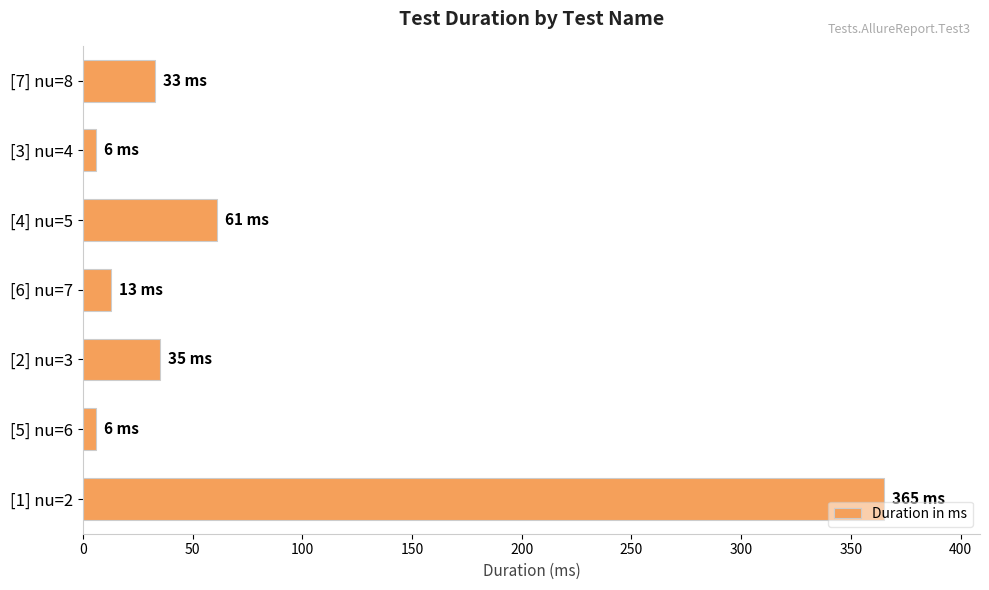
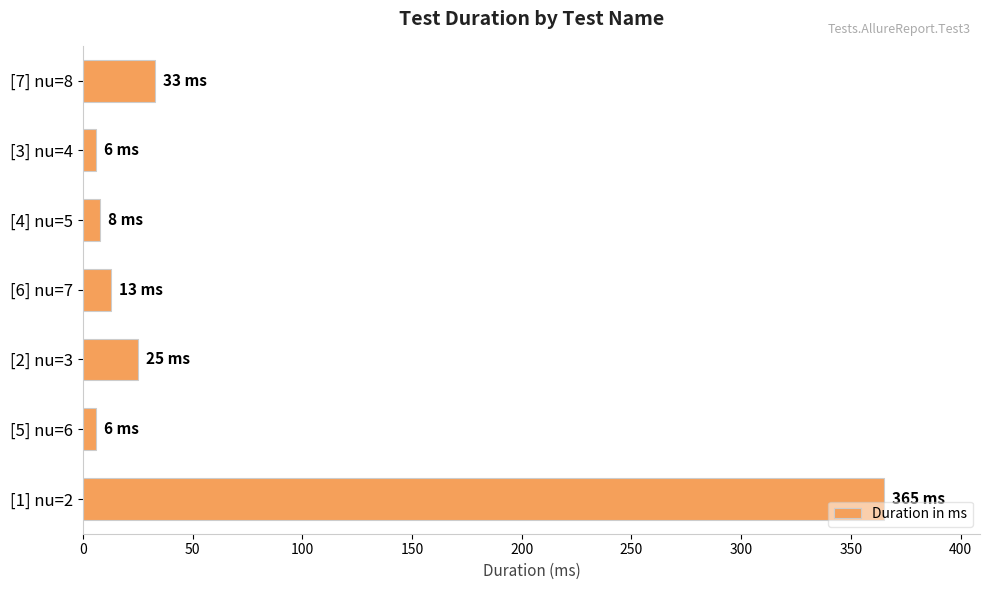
[4] nu=5: 61 -> 8
[2] nu=3: 35 -> 25
